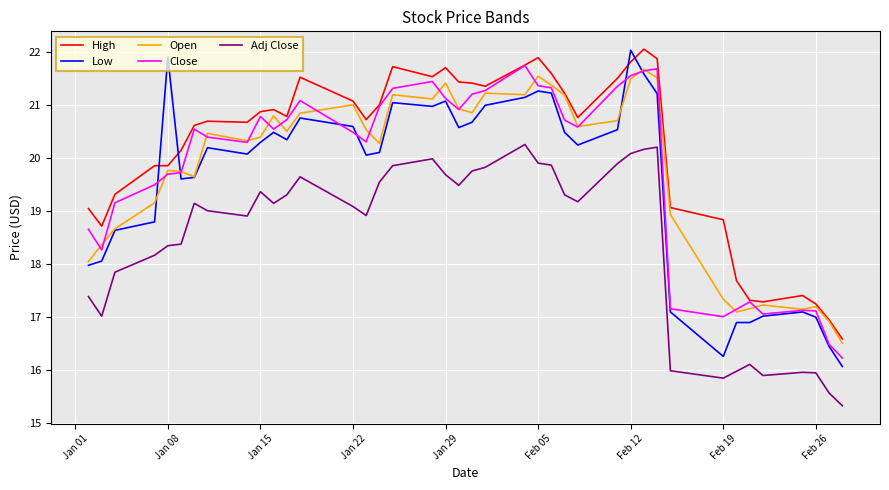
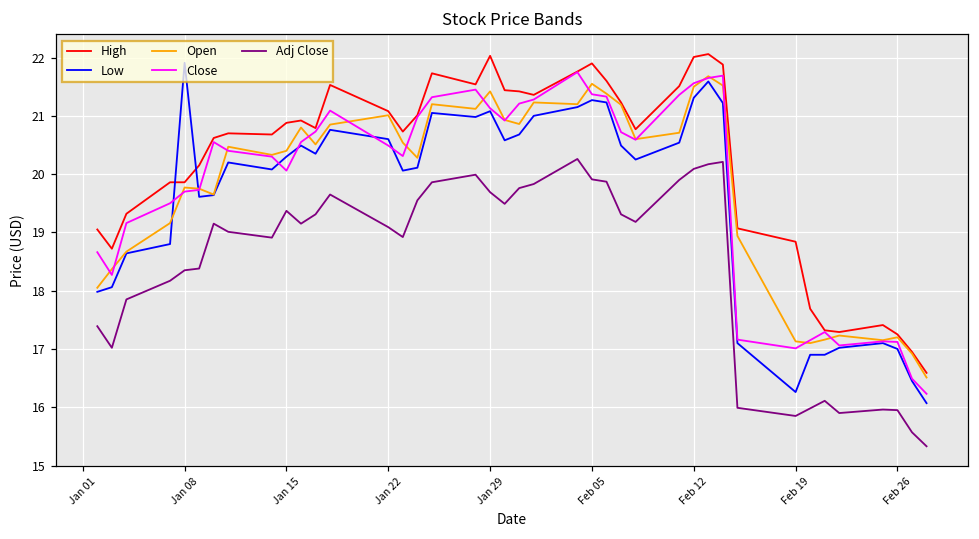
Close, Jan 15: 20.8 -> 20.1
High, Jan 29: 21.7 -> 22.0
High, Feb 12: 21.8 -> 22.0
Low, Feb 12: 22.0 -> 21.3
Open, Feb 19: 17.3 -> 17.1
